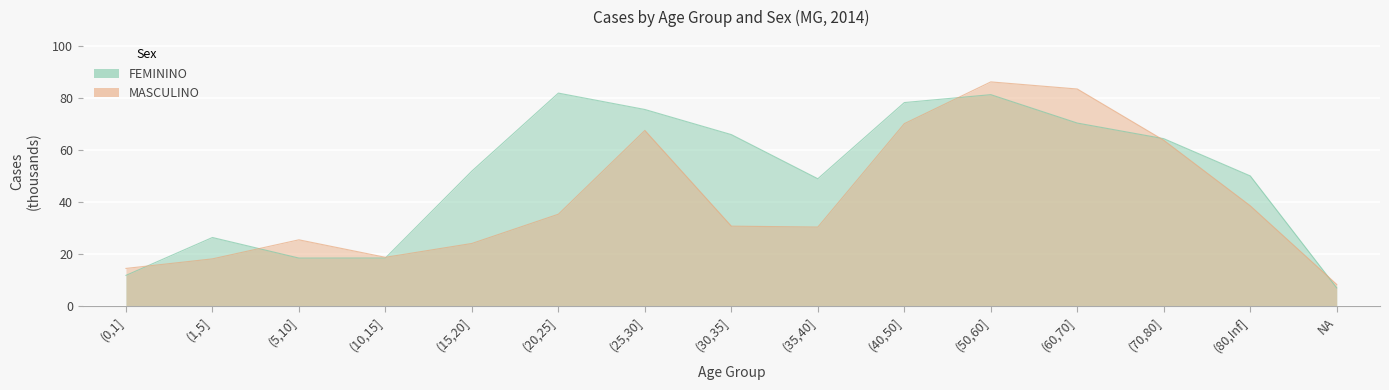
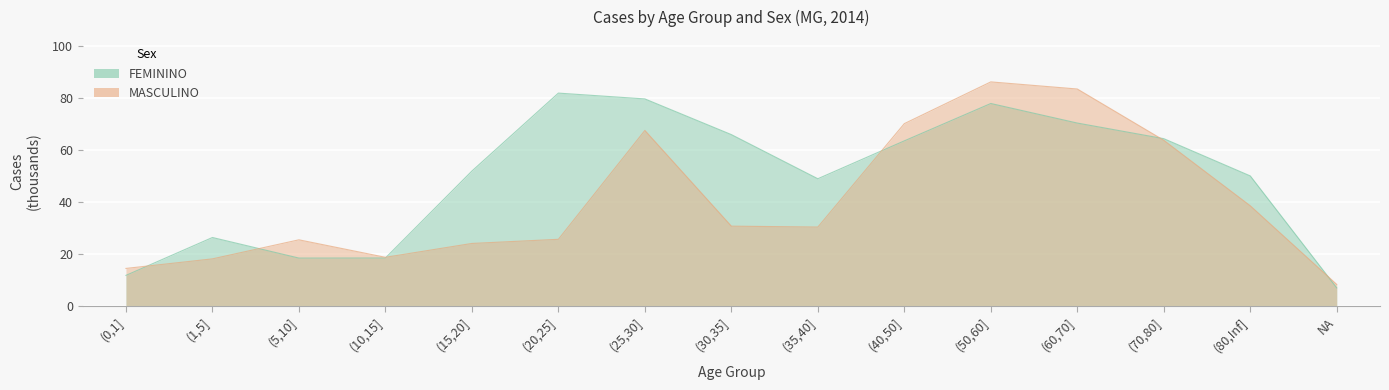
MASCULINO, (20,25]: 35 -> 26
FEMININO, (25,30]: 76 -> 80
FEMININO, (40,50]: 78 -> 63
FEMININO, (50,60]: 81 -> 78
